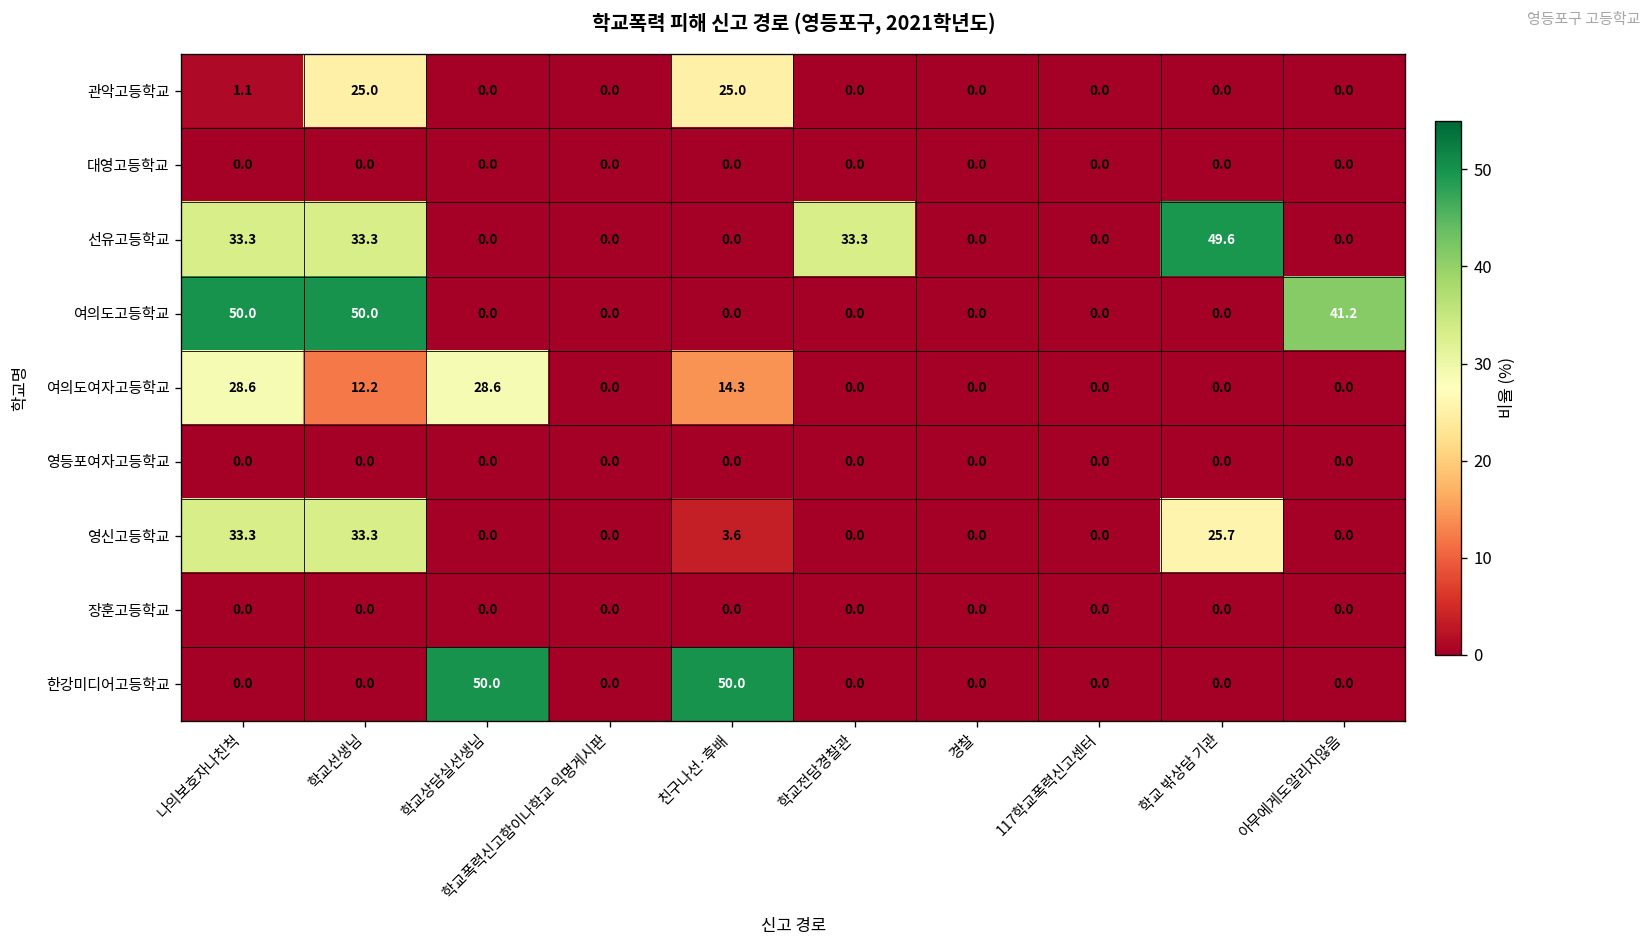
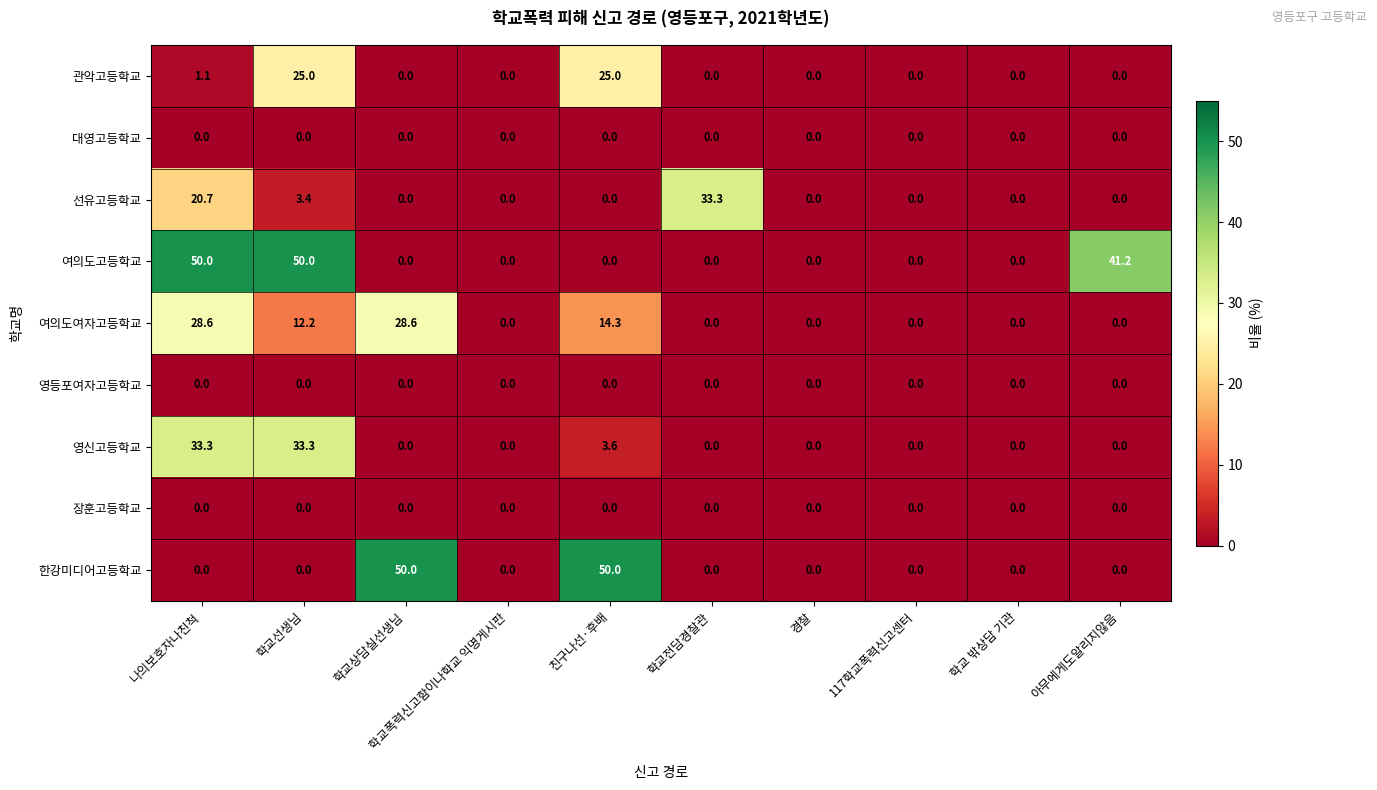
선유고등학교, 나의보호자나친척: 33.3 -> 20.7
선유고등학교, 학교선생님: 33.3 -> 3.4
선유고등학교, 학교 밖상담 기관: 49.6 -> 0.0
영신고등학교, 학교 밖상담 기관: 25.7 -> 0.0
